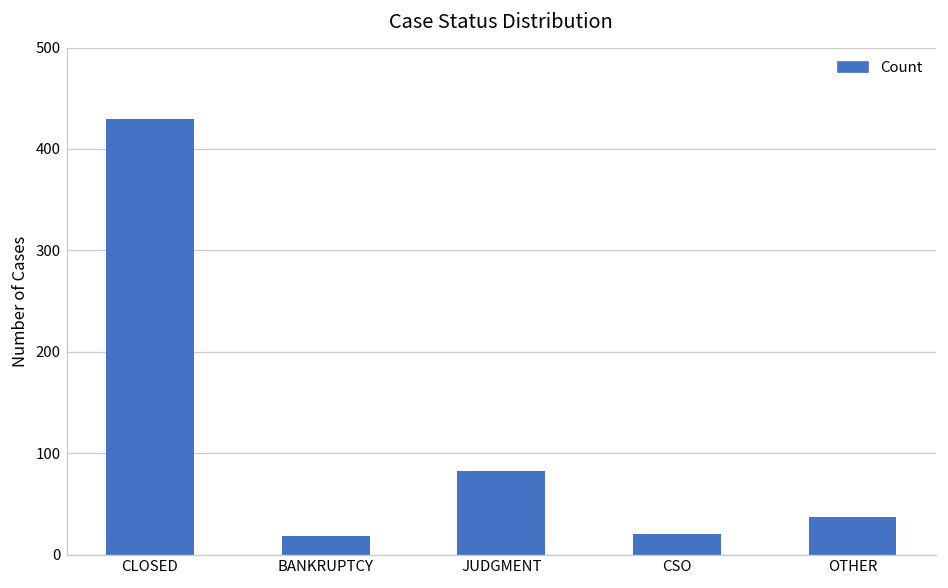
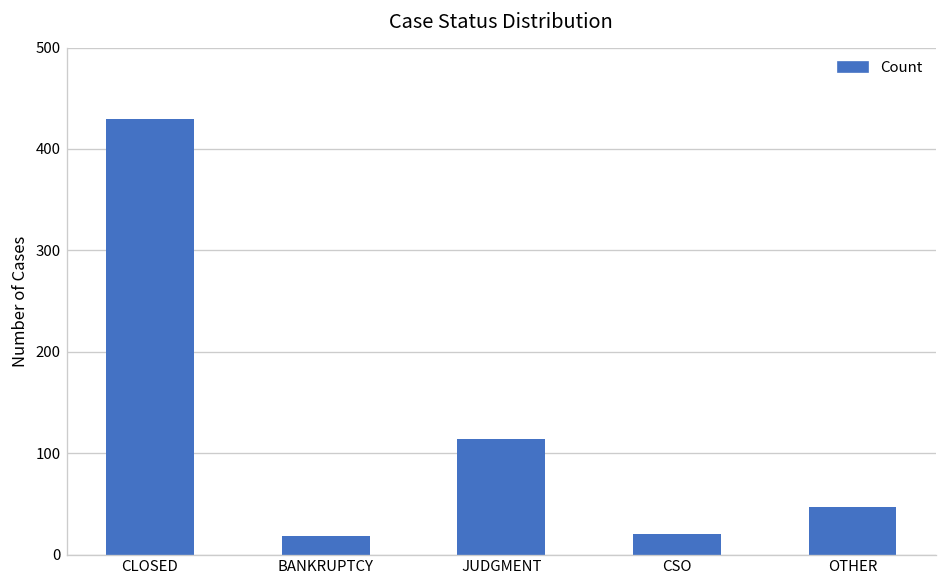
JUDGMENT: 80 -> 110
OTHER: 40 -> 50
